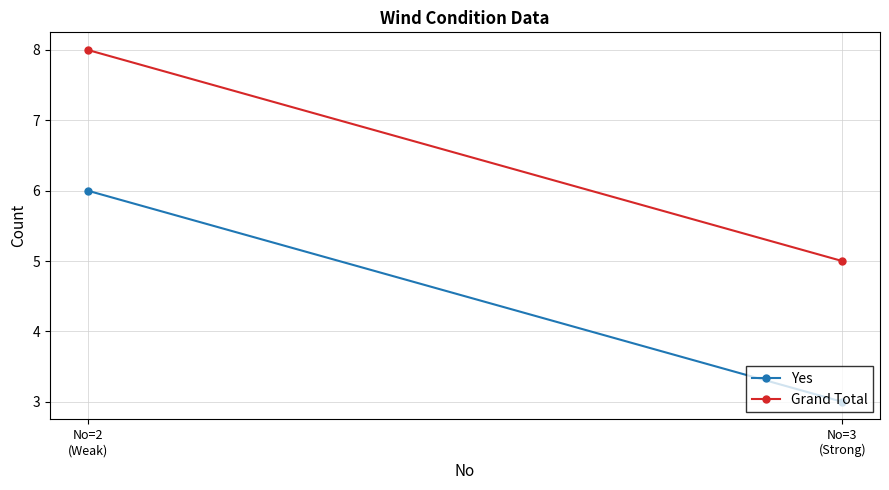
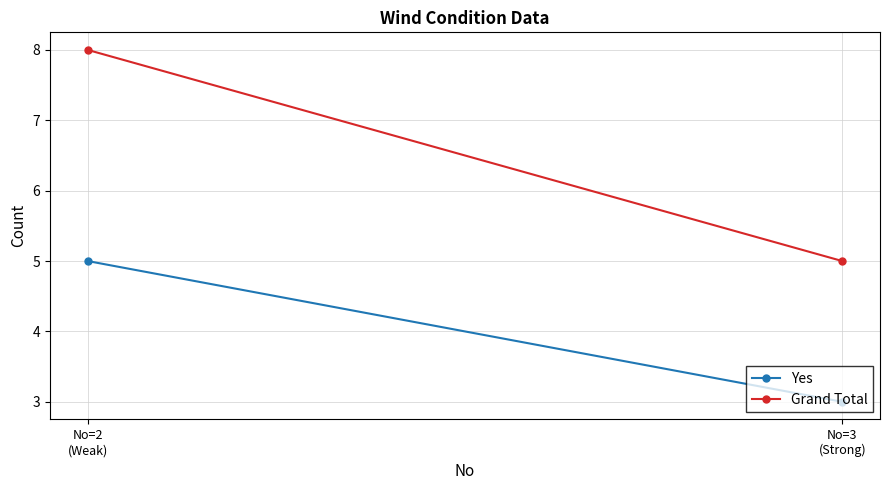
Yes, No=2 (Weak): 6 -> 5
